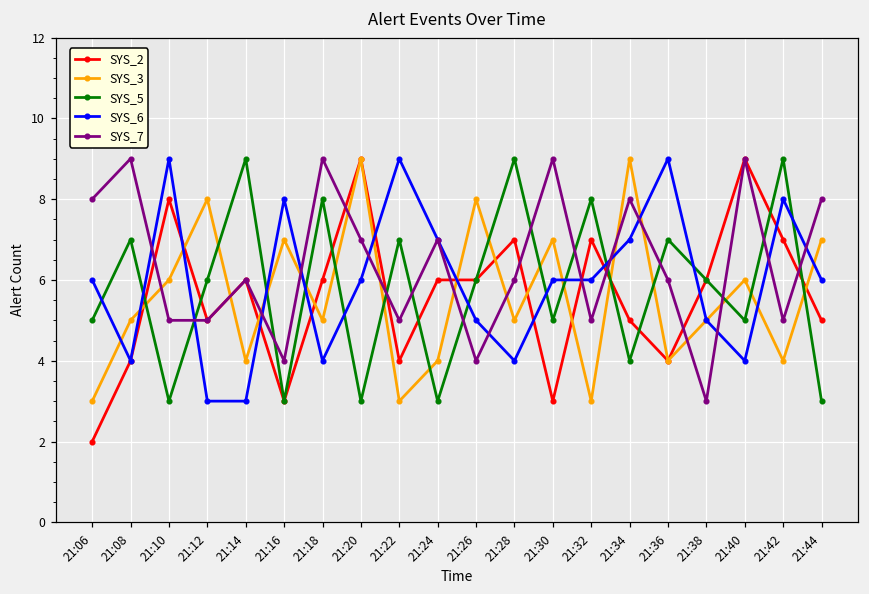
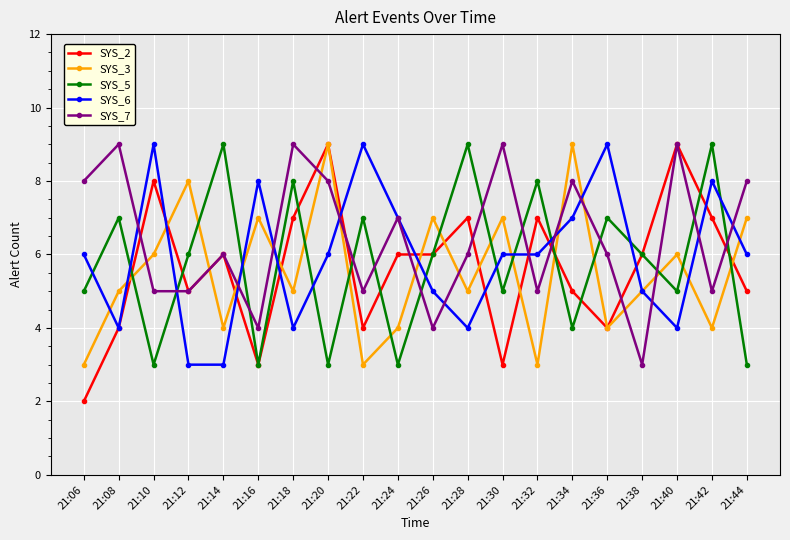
SYS_2, 21:18: 6 -> 7
SYS_7, 21:20: 7 -> 8
SYS_3, 21:26: 8 -> 7
